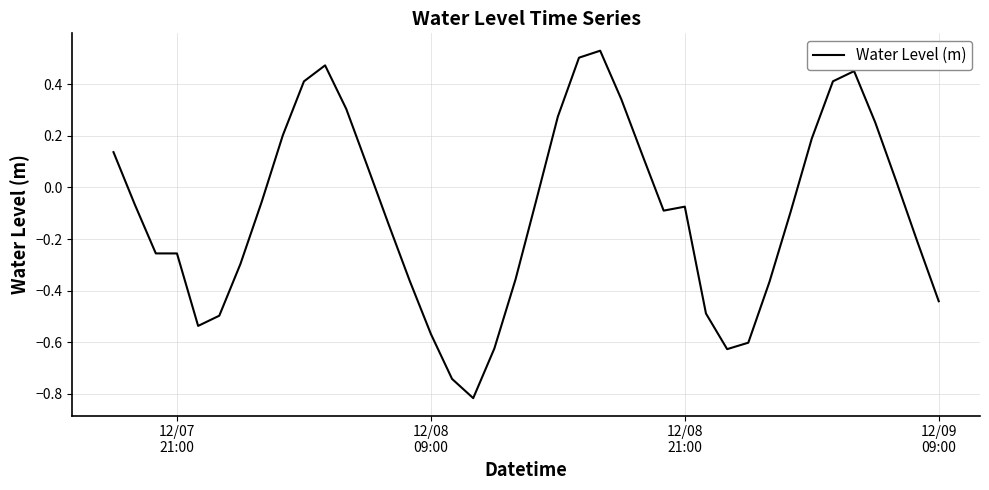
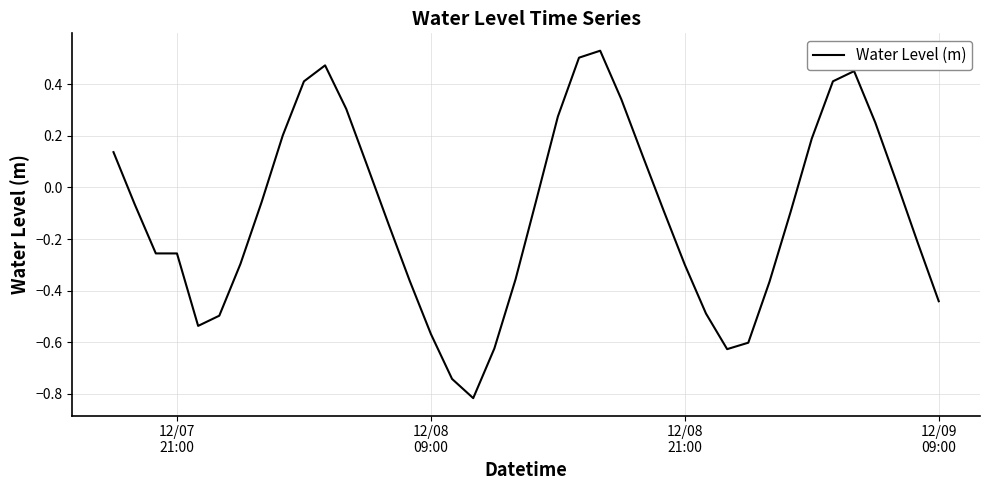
12/08 21:00: -0.07 -> -0.30
